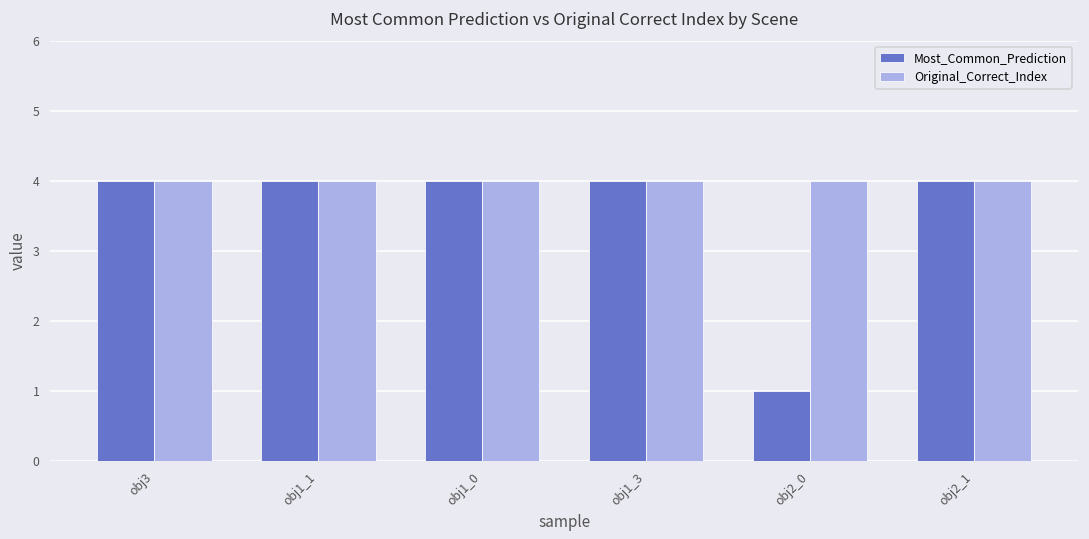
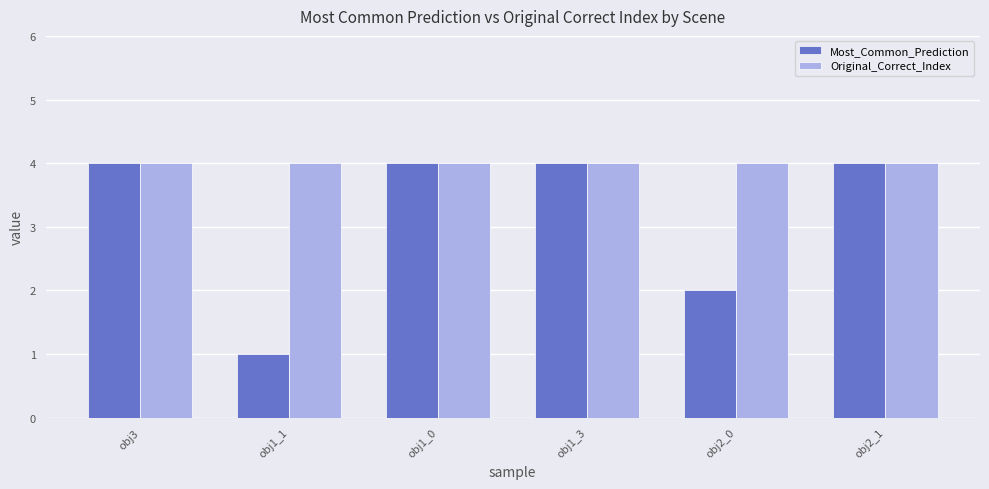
Most_Common_Prediction, obj1_1: 4 -> 1
Most_Common_Prediction, obj2_0: 1 -> 2
